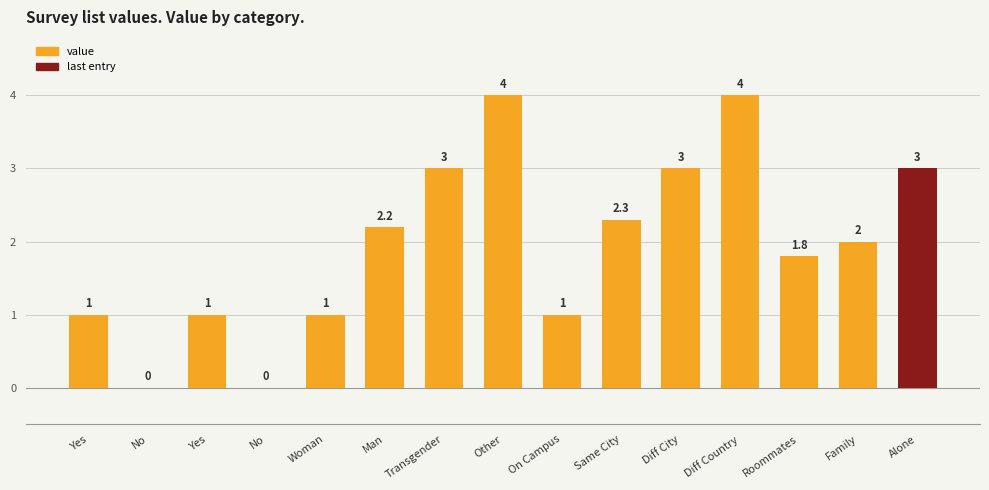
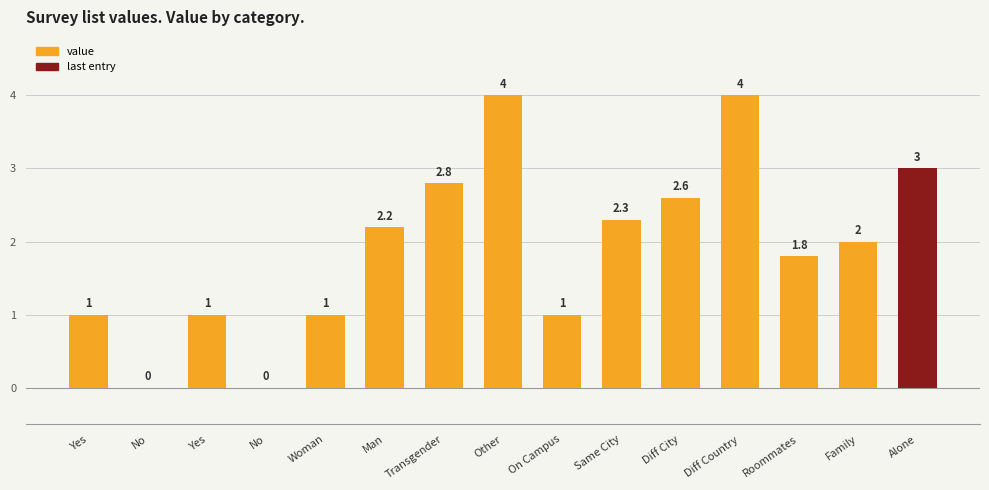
Transgender: 3 -> 2.8
Diff City: 3 -> 2.6
